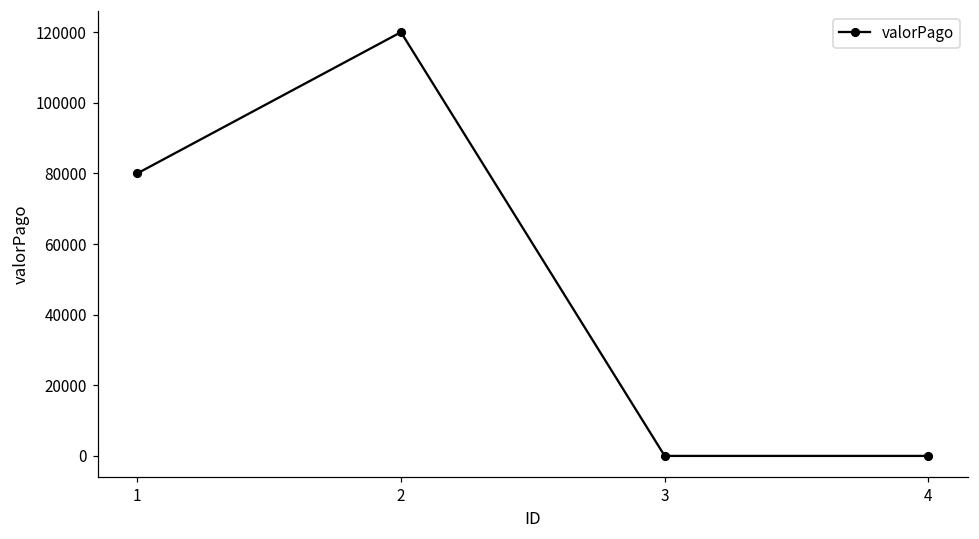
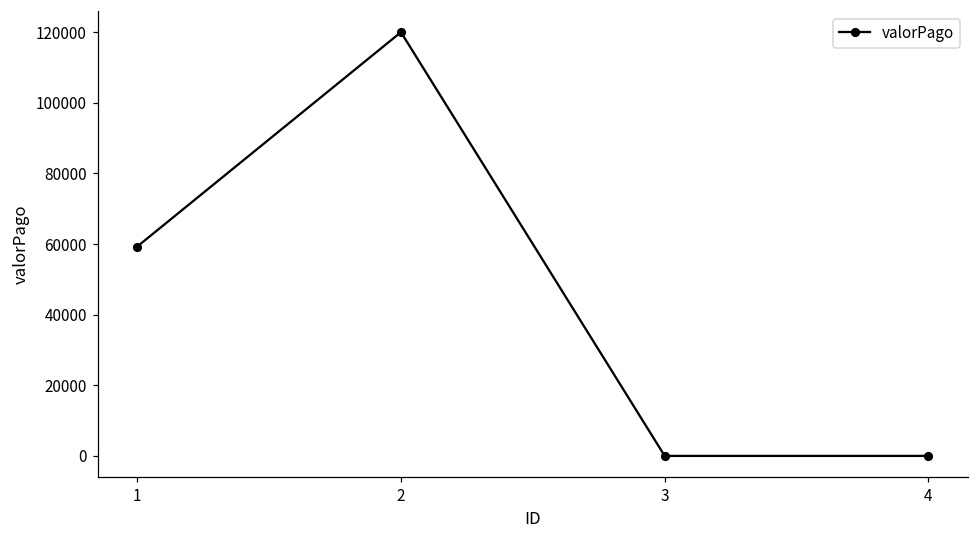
1: 80000 -> 59000
